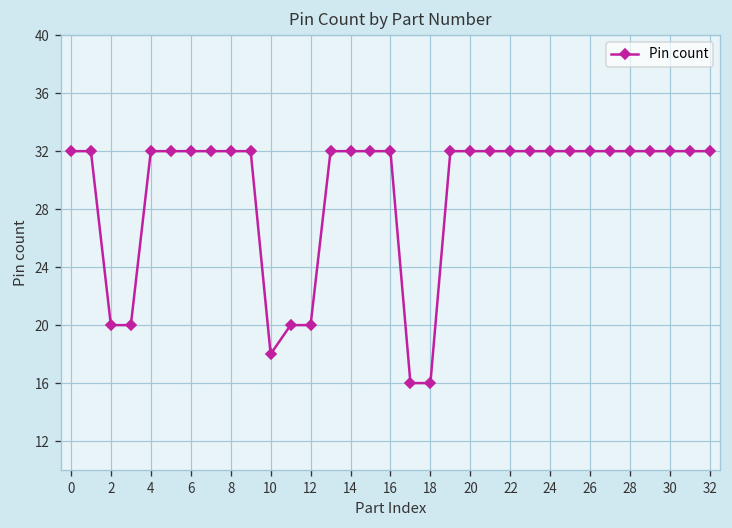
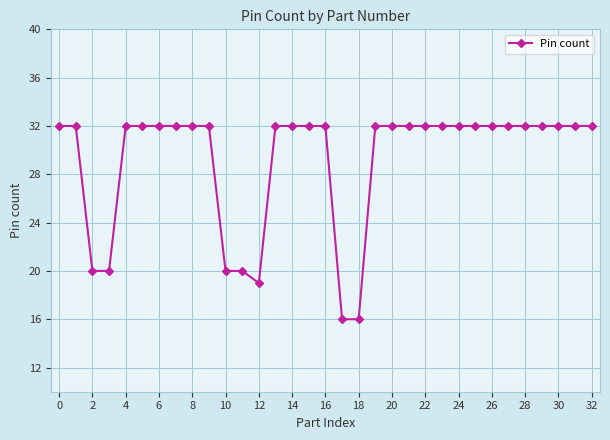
10: 18 -> 20
12: 20 -> 19
